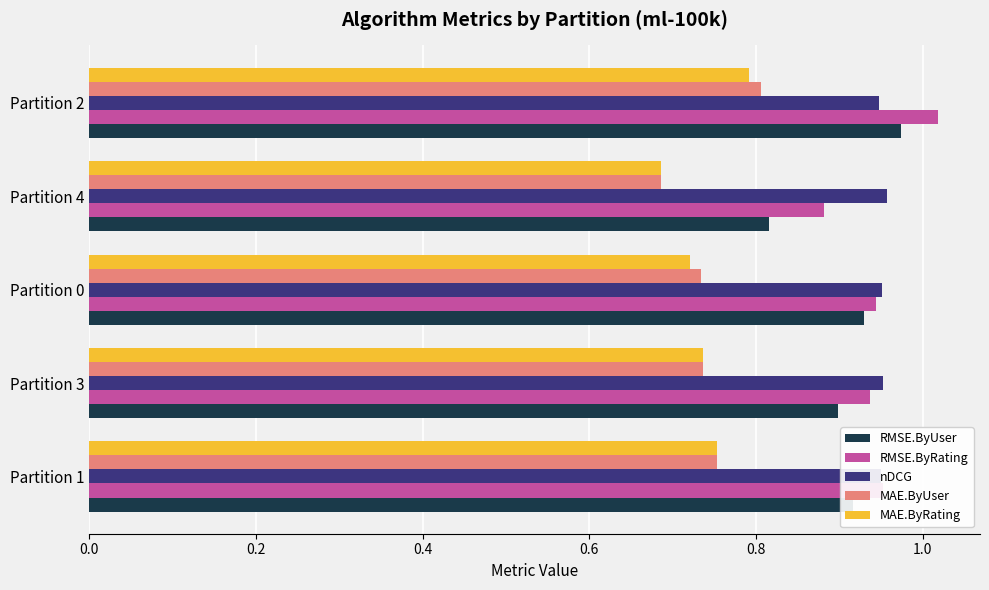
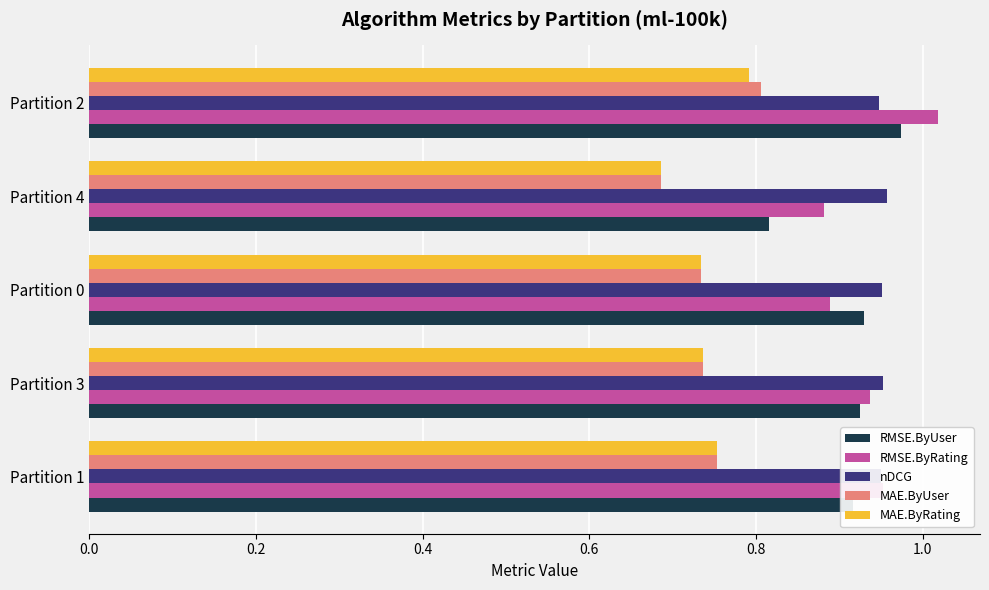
MAE.ByRating, Partition 0: 0.72 -> 0.73
RMSE.ByRating, Partition 0: 0.94 -> 0.89
RMSE.ByUser, Partition 3: 0.90 -> 0.92
